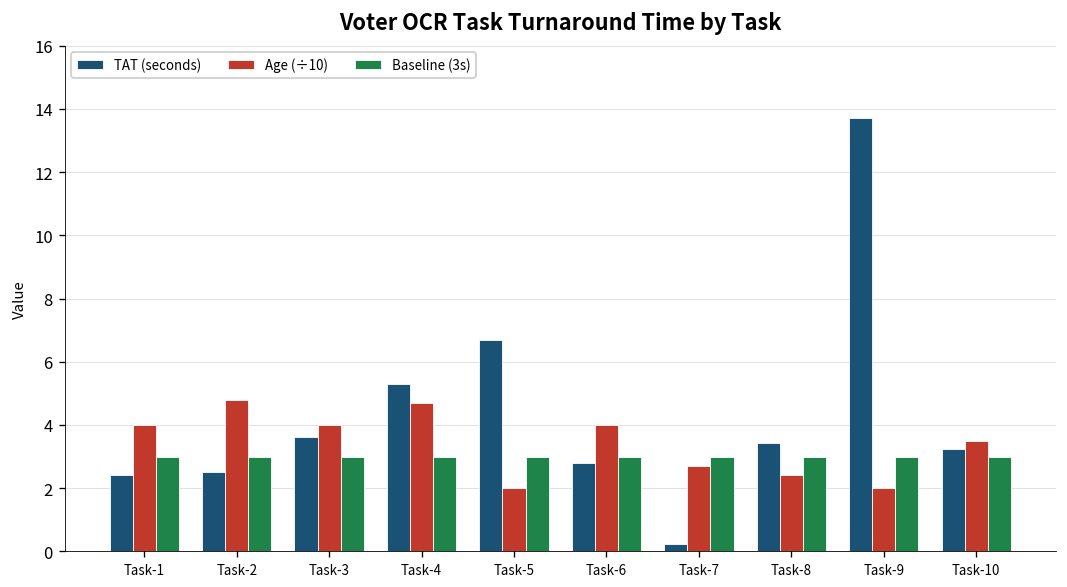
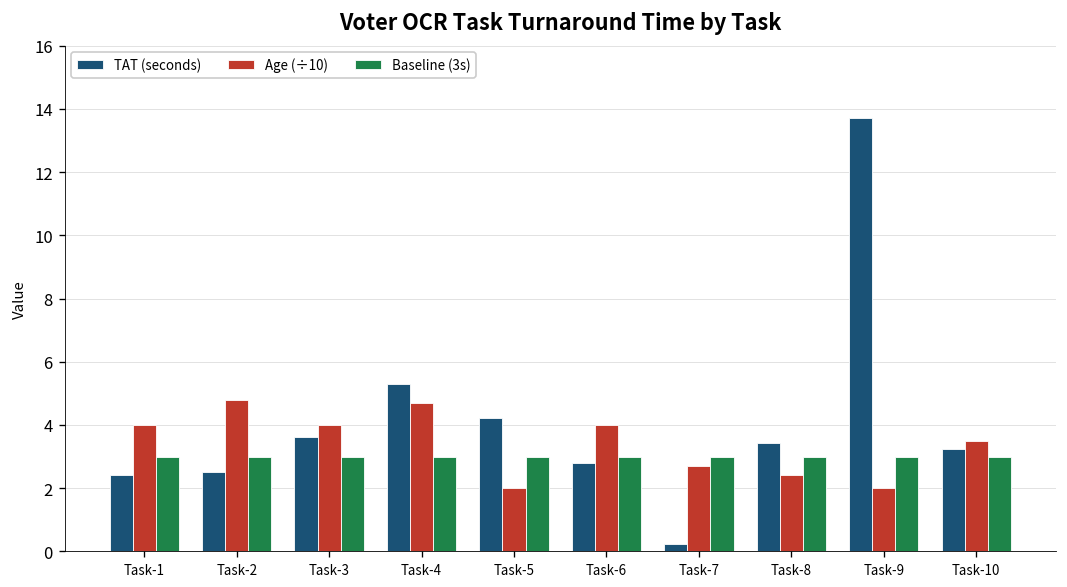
TAT (seconds), Task-5: 6.7 -> 4.2
